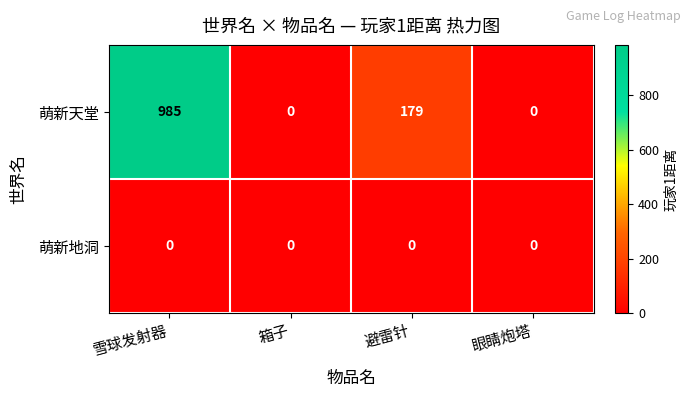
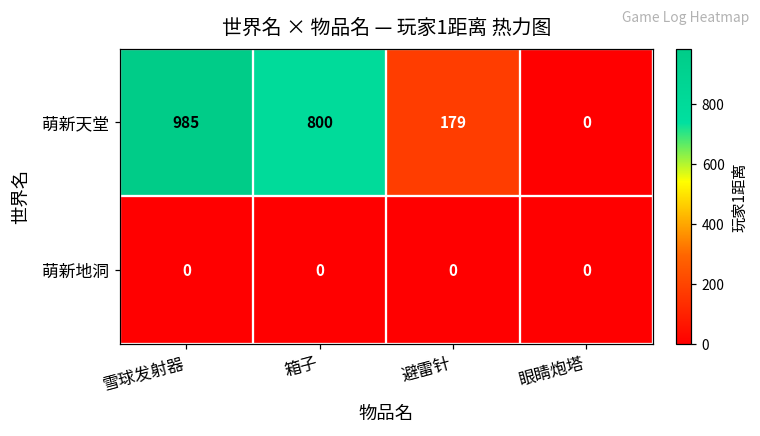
萌新天堂, 箱子: 0 -> 800
